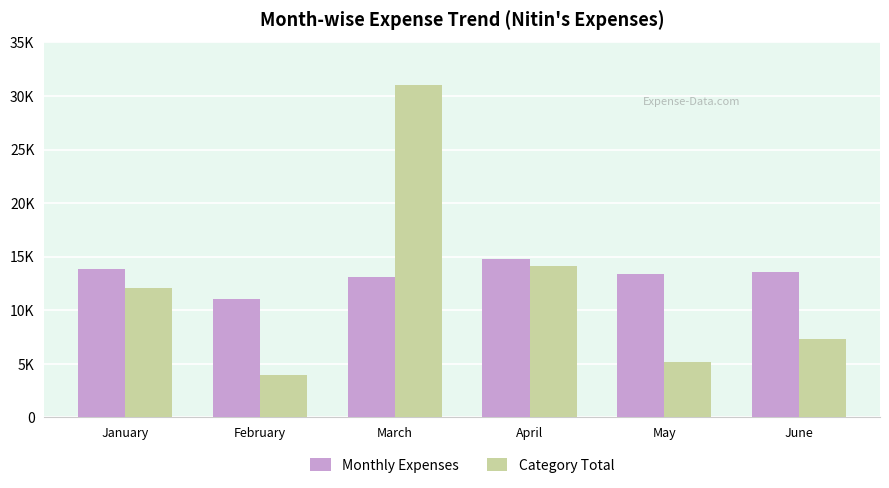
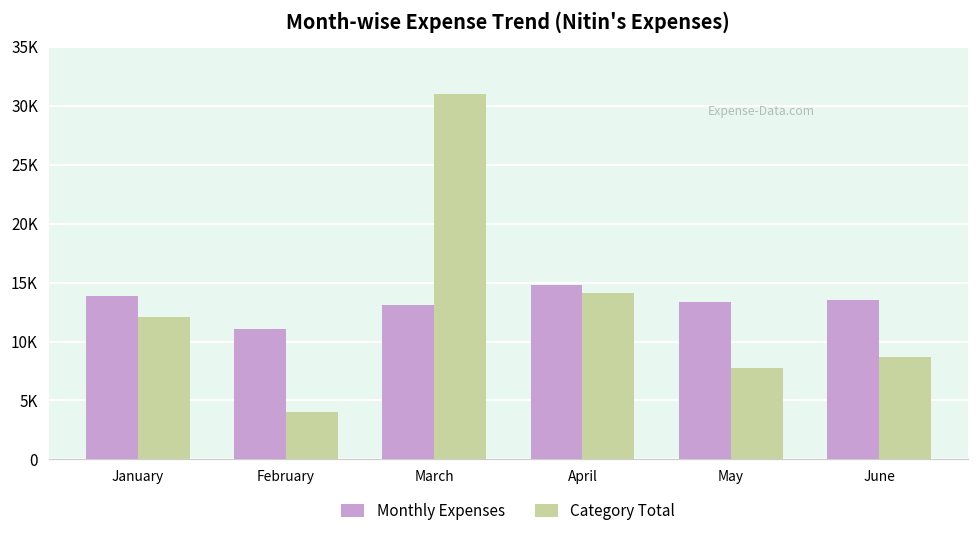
Category Total, May: 5200 -> 7700
Category Total, June: 7300 -> 8700
